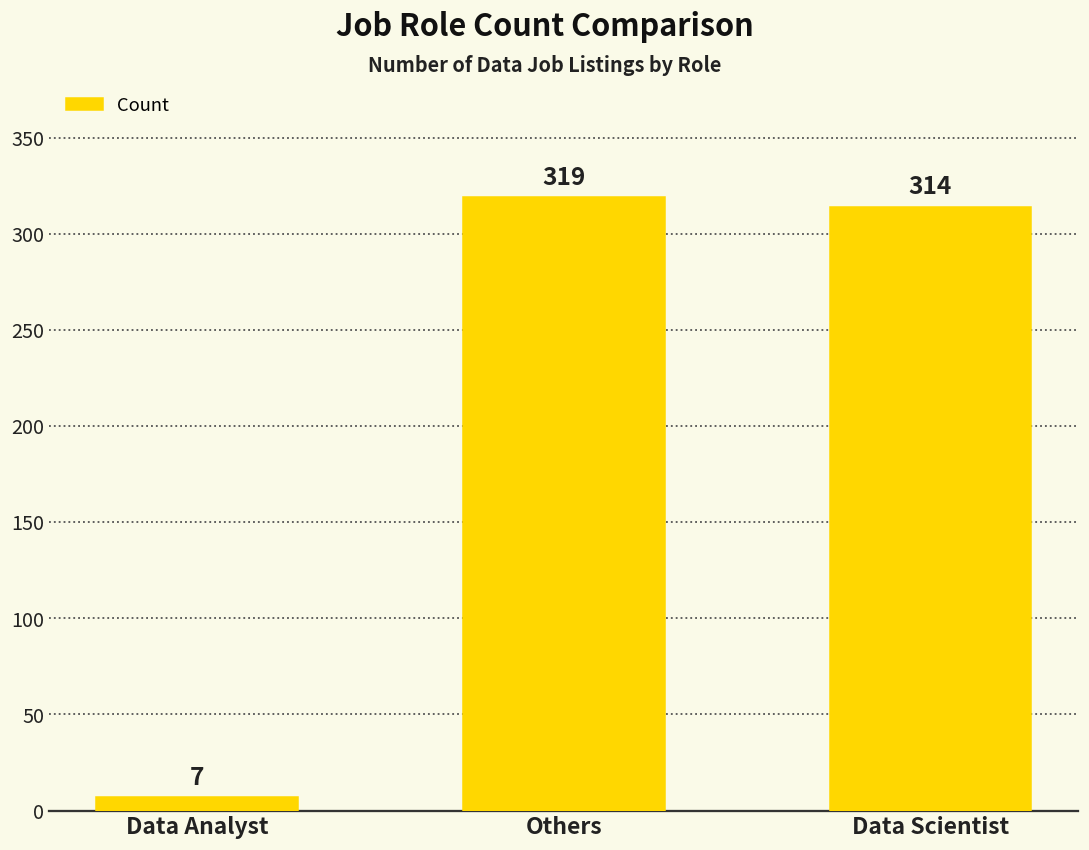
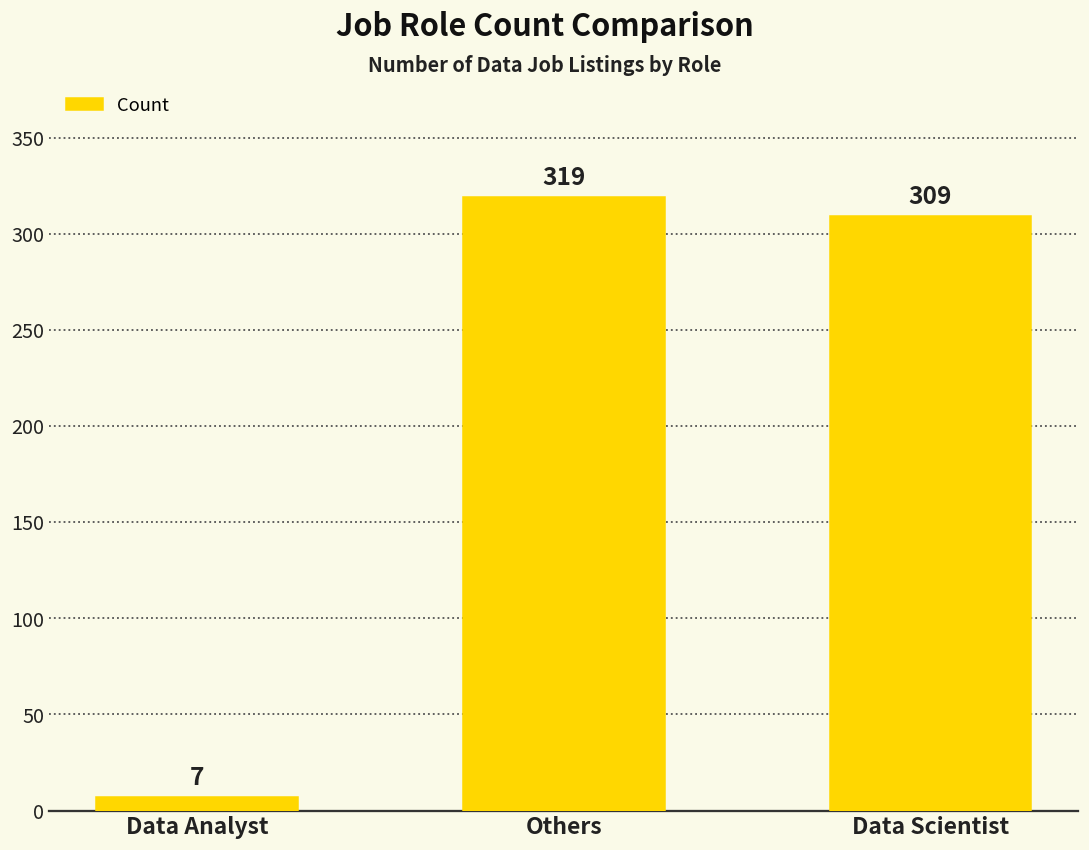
Data Scientist: 314 -> 309
